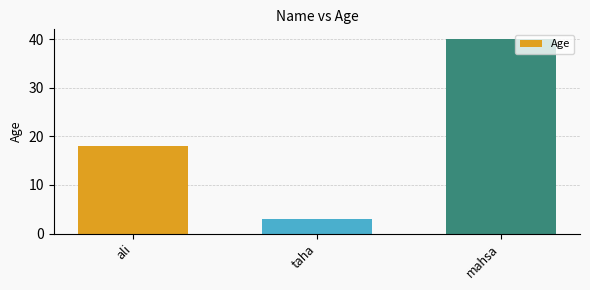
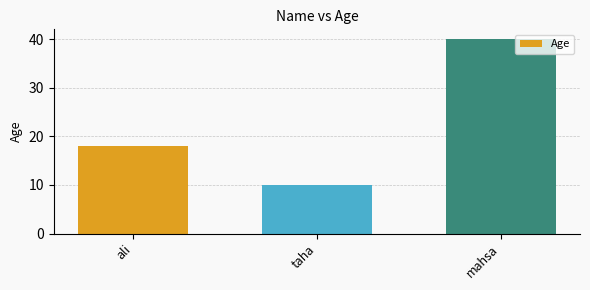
taha: 3 -> 10
